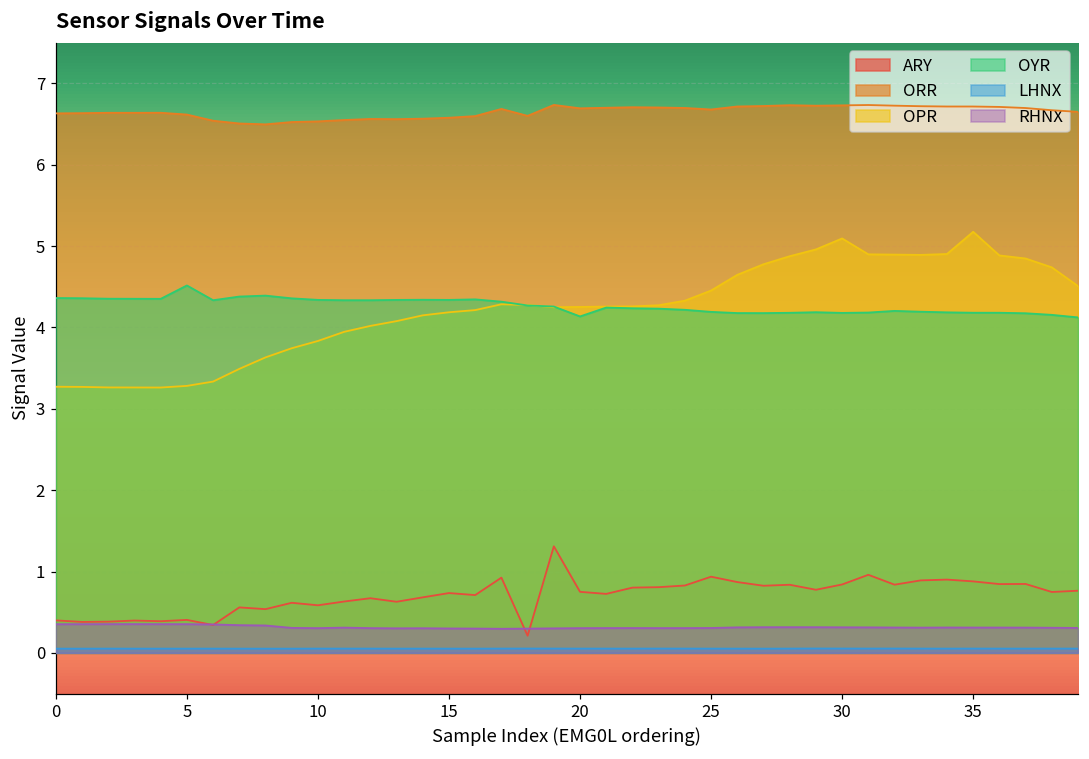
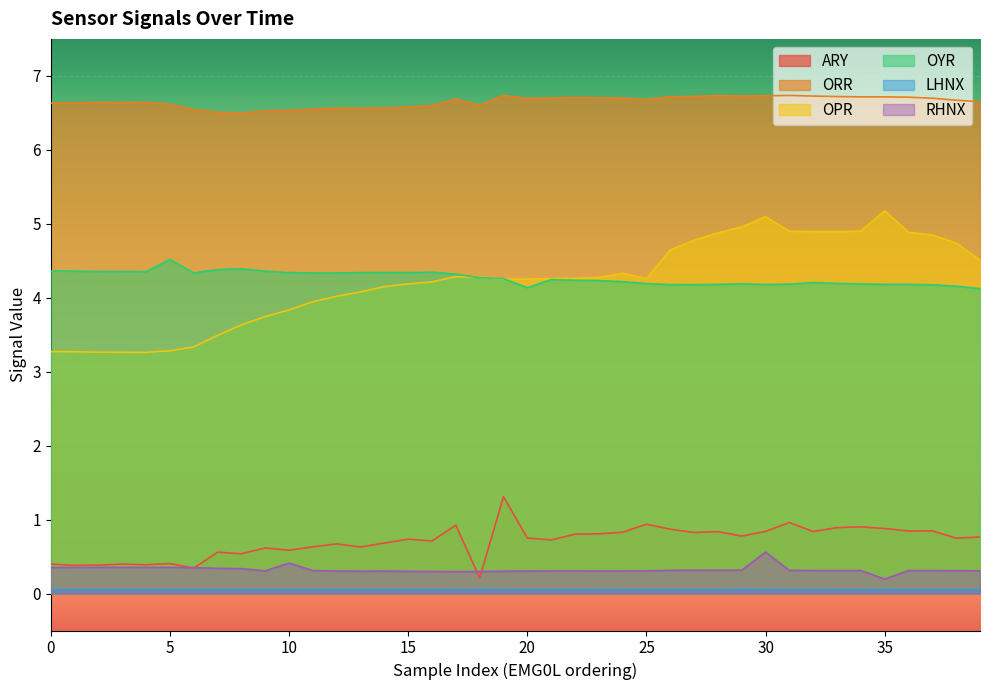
RHNX, 10: 0.3 -> 0.4
OPR, 25: 4.5 -> 4.3
RHNX, 30: 0.3 -> 0.6
RHNX, 35: 0.3 -> 0.2
